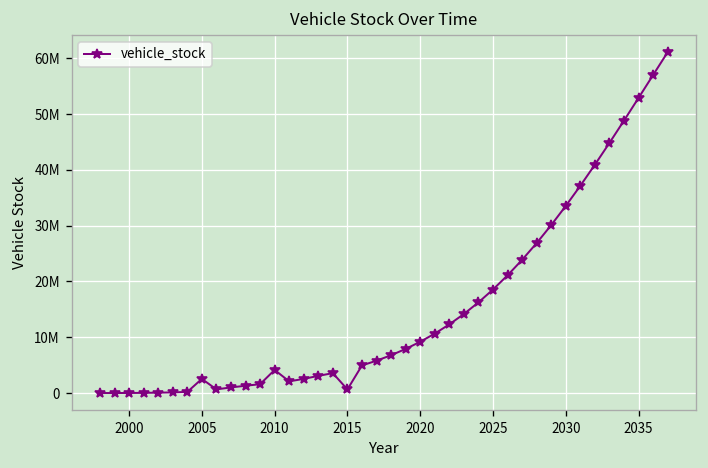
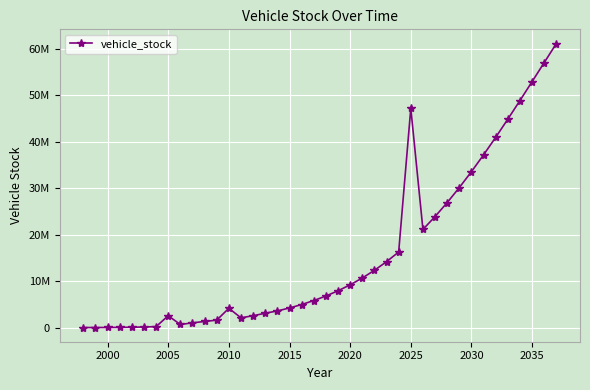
2015: 1000000 -> 4000000
2025: 19000000 -> 47000000
